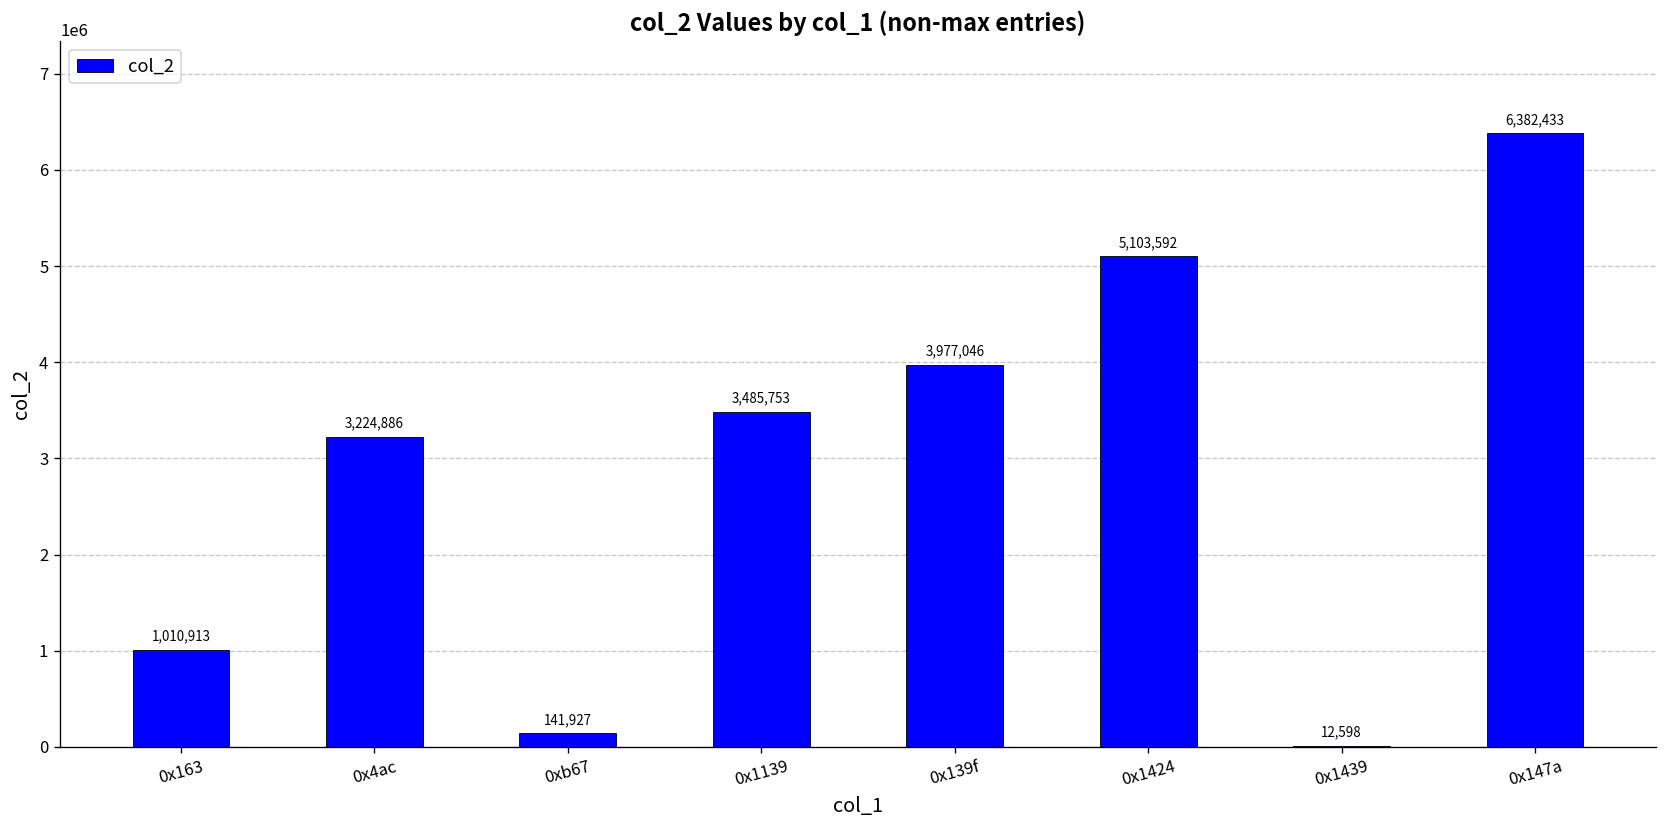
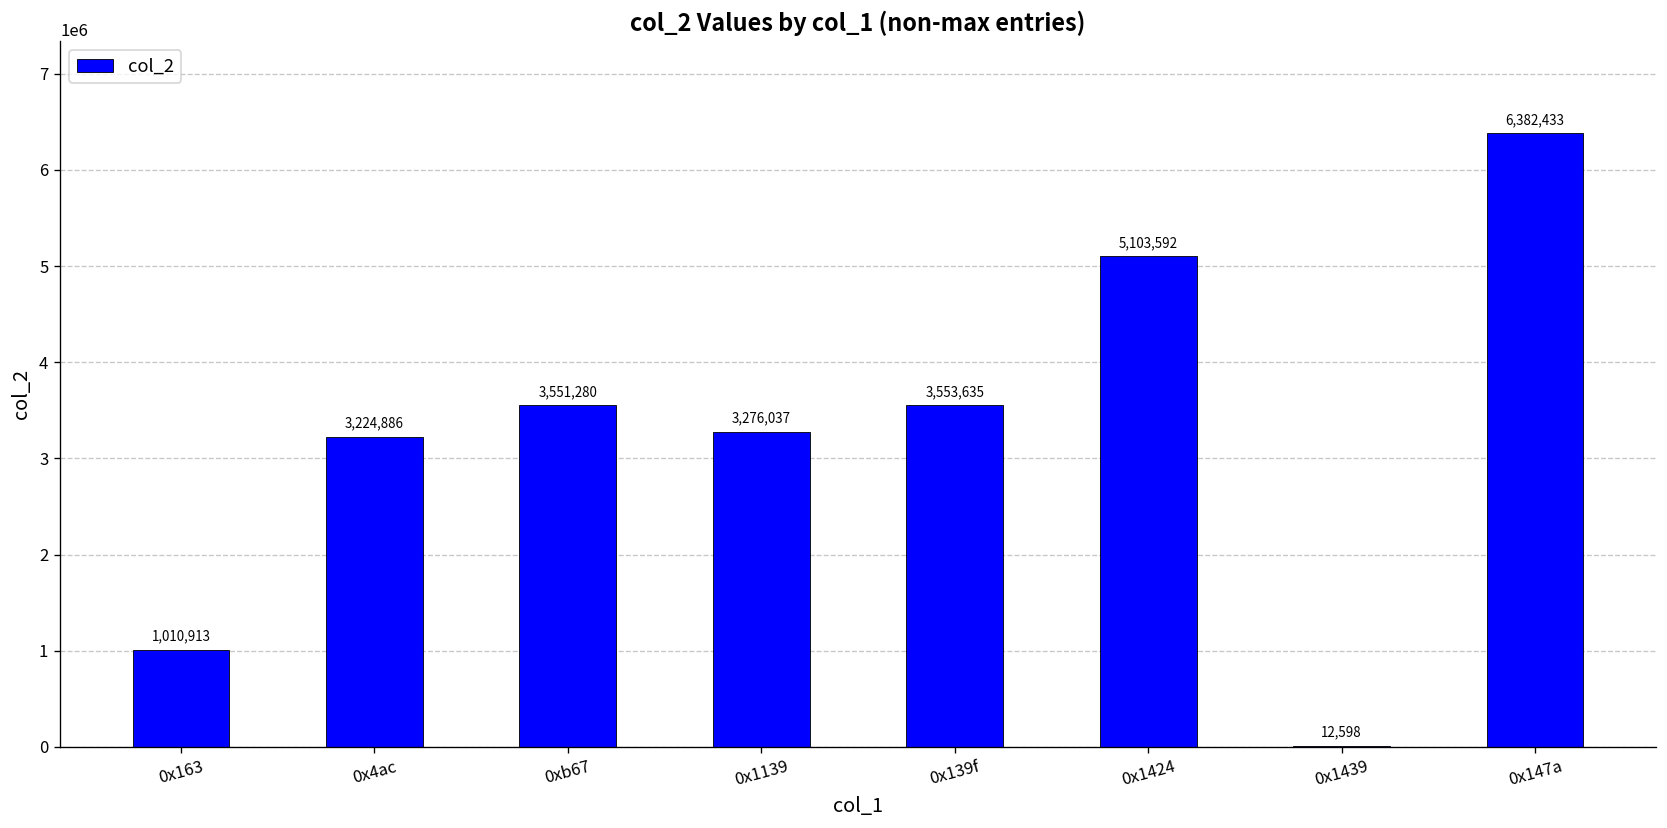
0xb67: 141,927 -> 3,551,280
0x1139: 3,485,753 -> 3,276,037
0x139f: 3,977,046 -> 3,553,635
